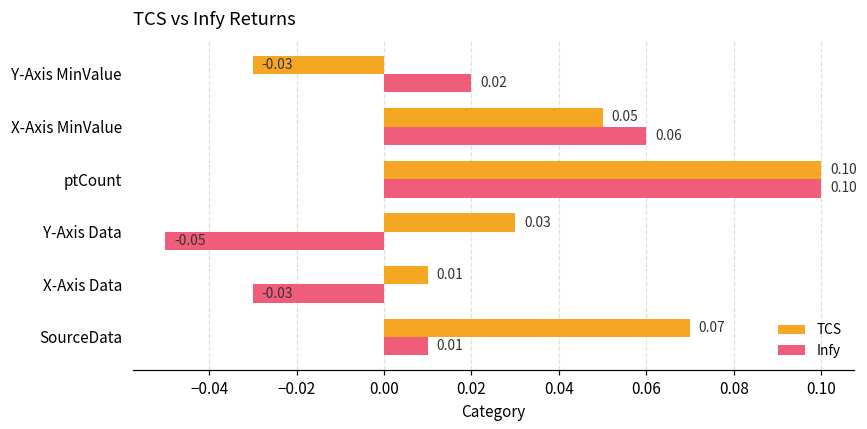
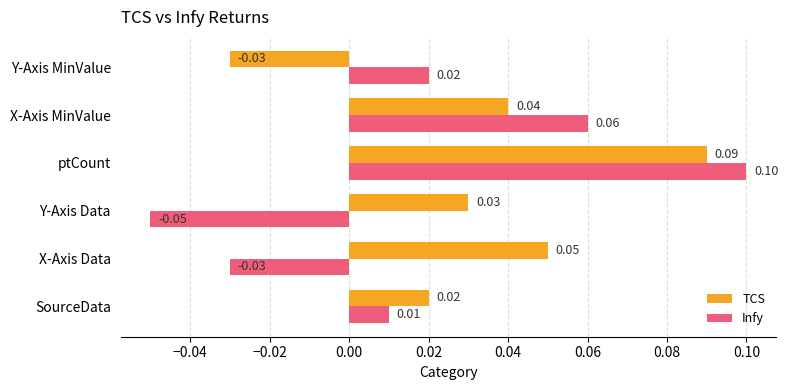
TCS, X-Axis MinValue: 0.05 -> 0.04
TCS, ptCount: 0.10 -> 0.09
TCS, X-Axis Data: 0.01 -> 0.05
TCS, SourceData: 0.07 -> 0.02
